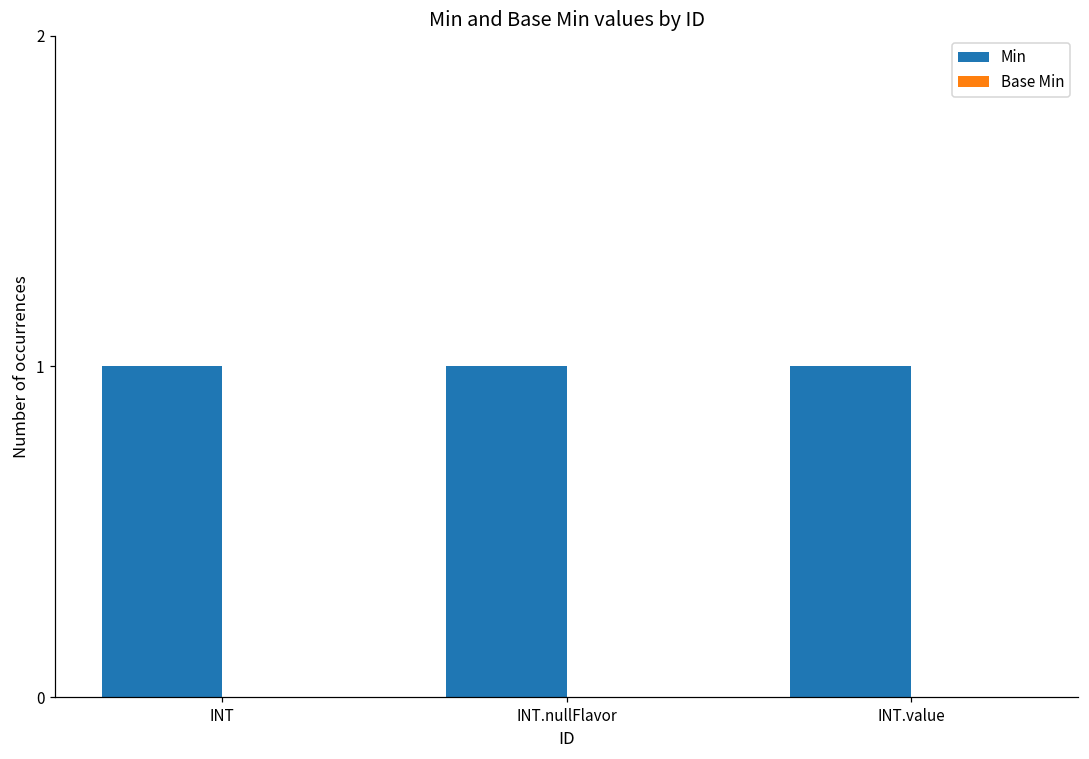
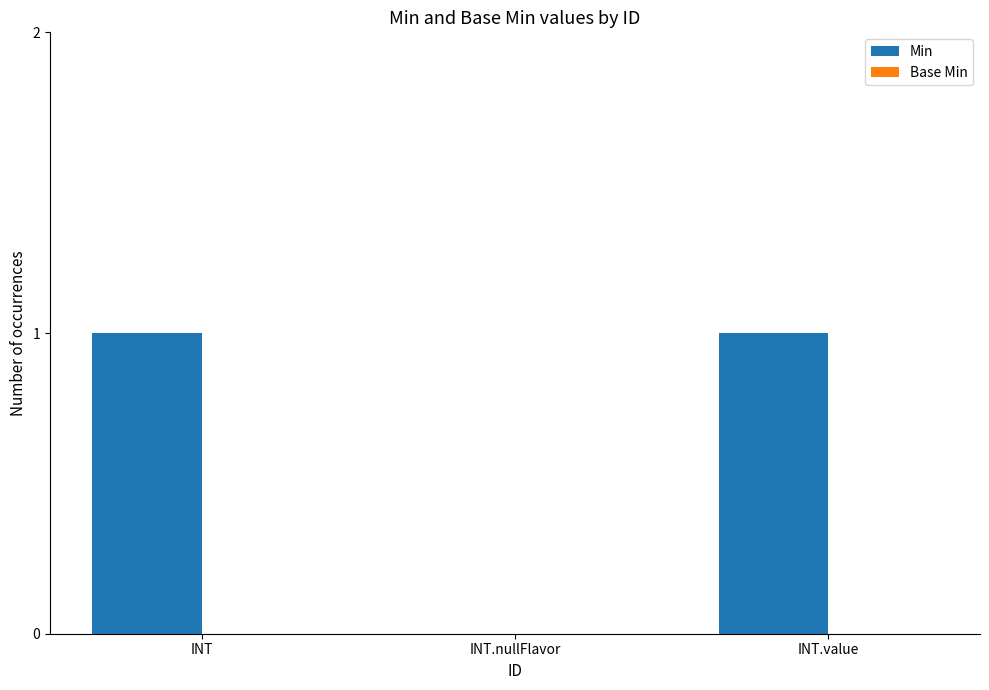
Min, INT.nullFlavor: 1 -> 0
